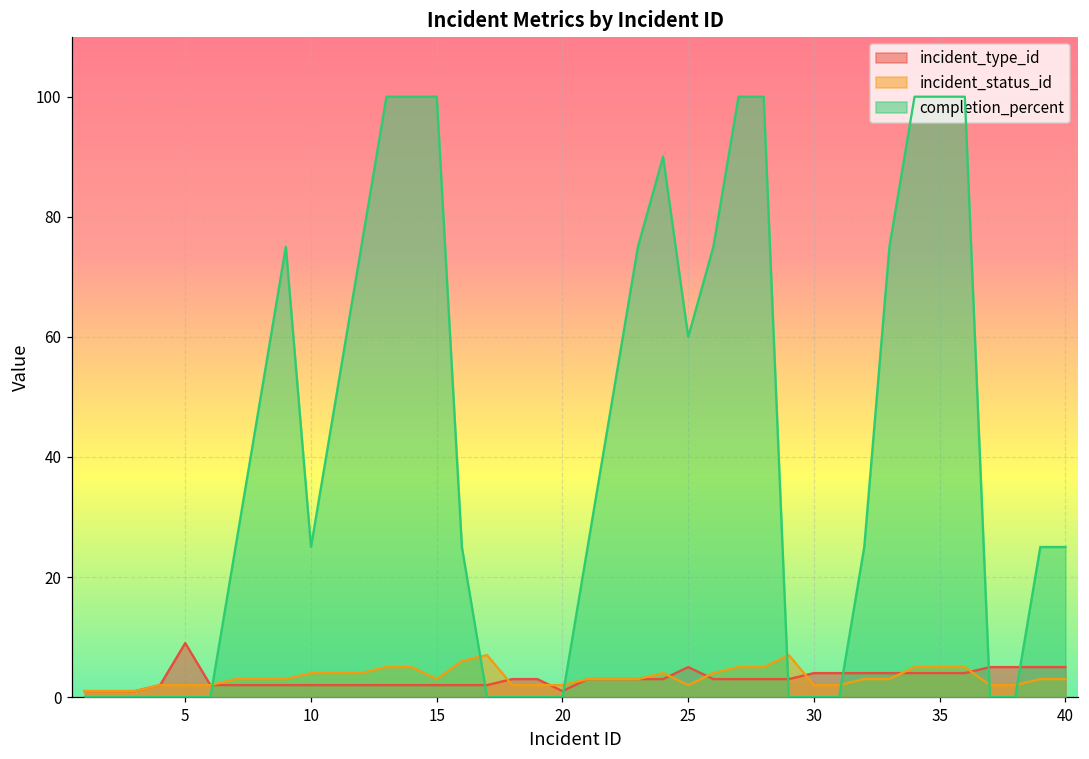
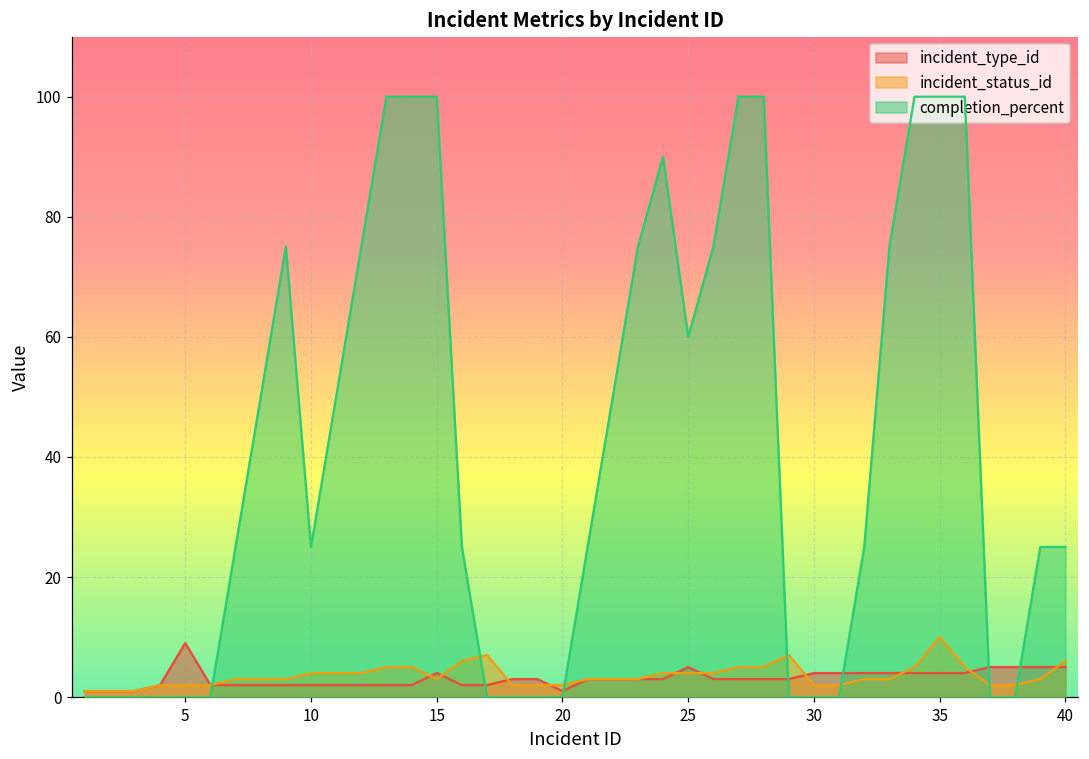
incident_type_id, 15: 2 -> 4
incident_status_id, 25: 2 -> 4
incident_status_id, 35: 5 -> 10
incident_status_id, 40: 3 -> 6
